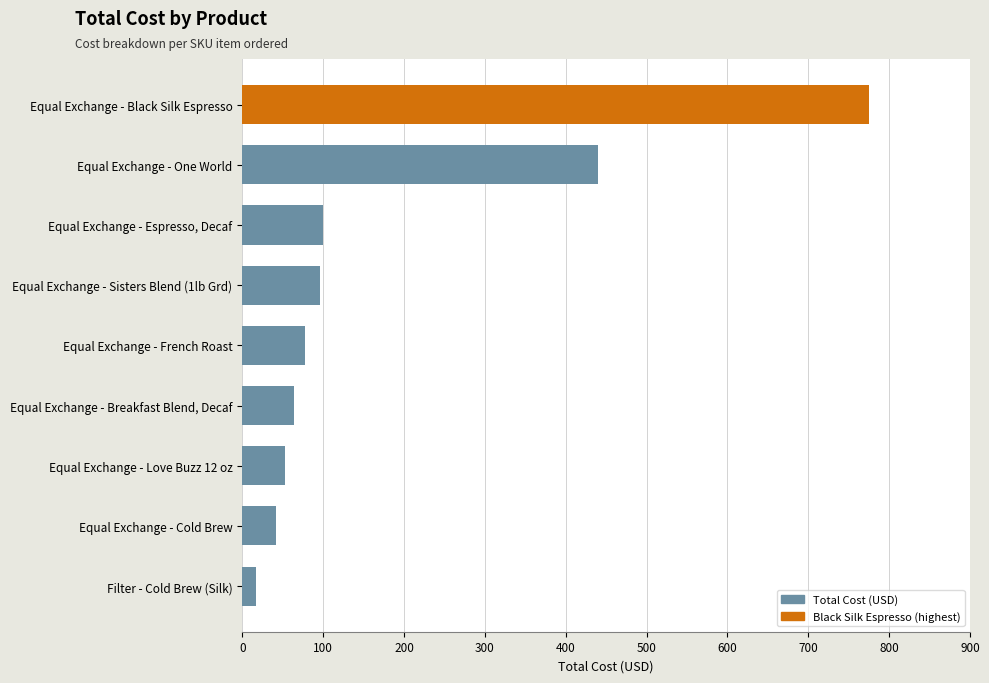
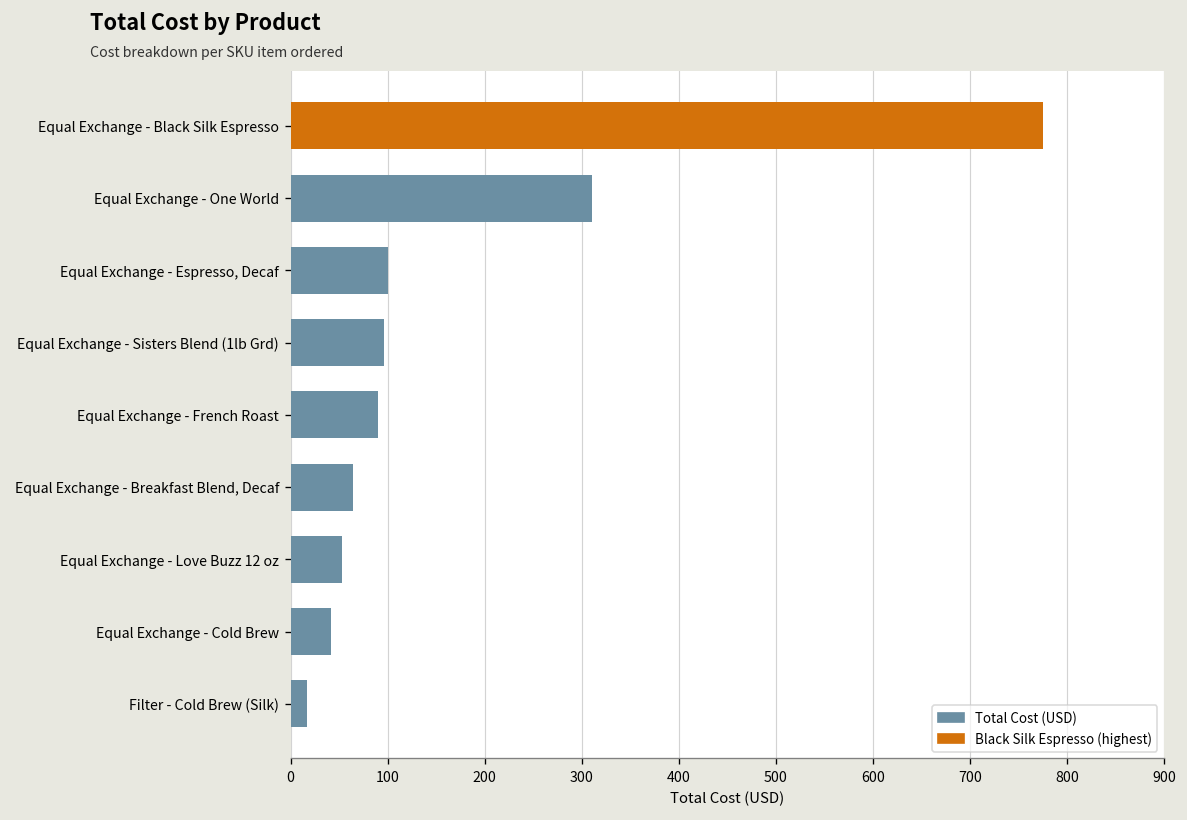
Equal Exchange - One World: 440 -> 310
Equal Exchange - French Roast: 80 -> 90
